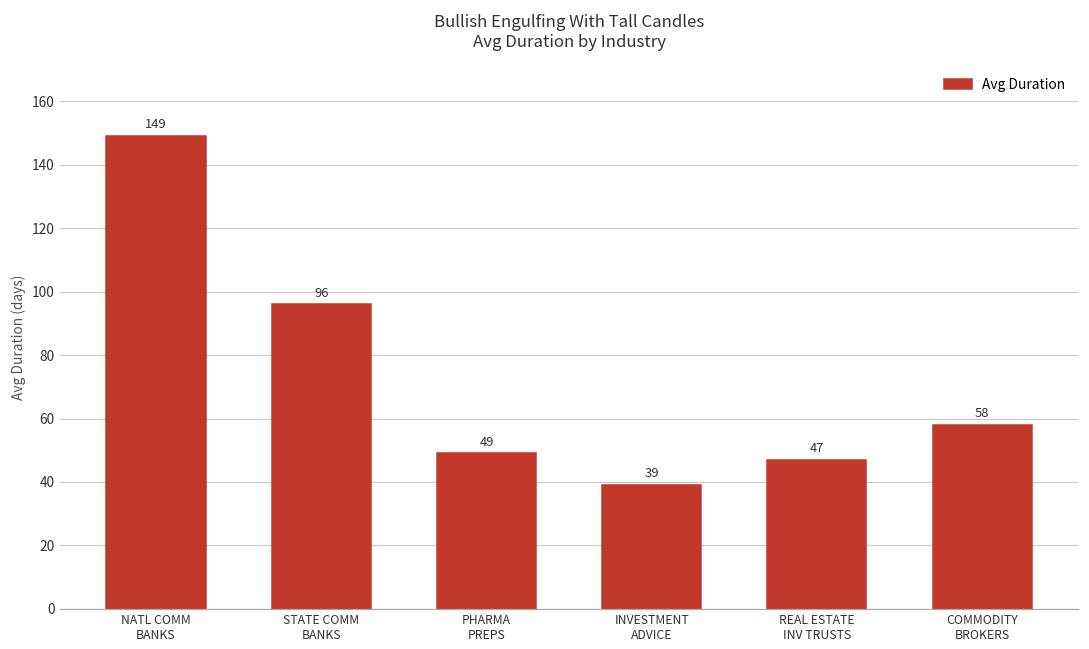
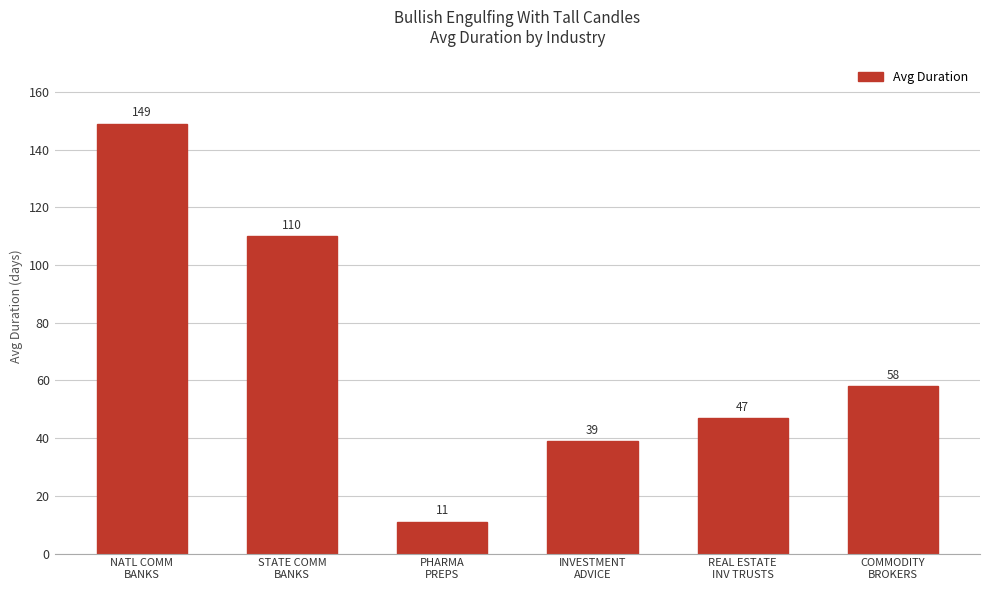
STATE COMM BANKS: 96 -> 110
PHARMA PREPS: 49 -> 11
